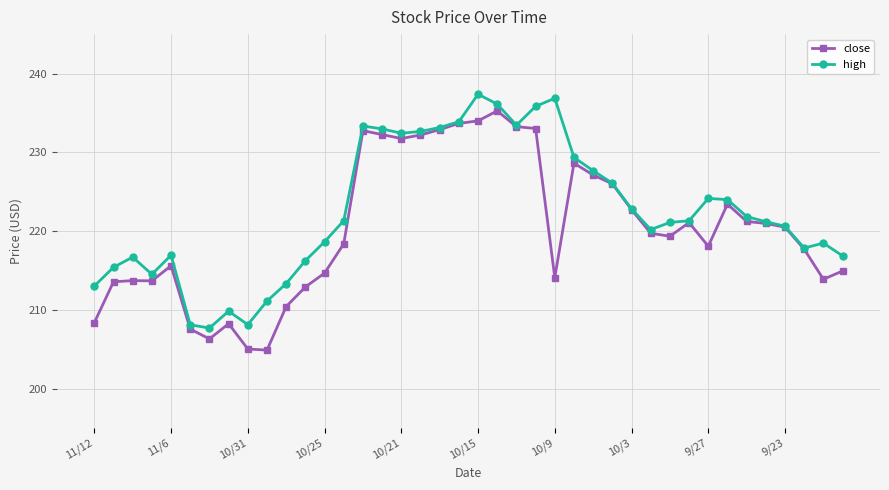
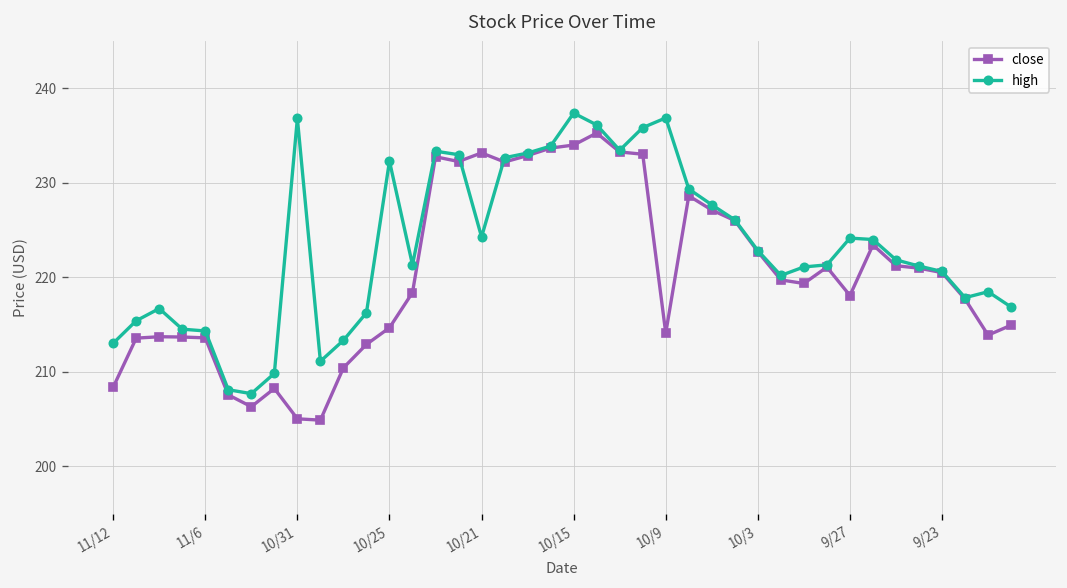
close, 11/6: 216 -> 214
high, 11/6: 217 -> 214
high, 10/31: 208 -> 237
high, 10/25: 219 -> 232
close, 10/21: 232 -> 233
high, 10/21: 232 -> 224
